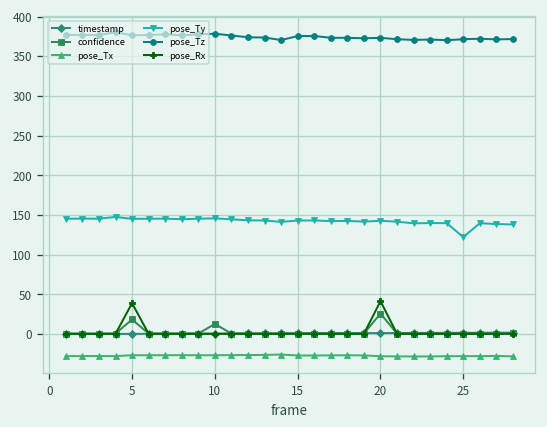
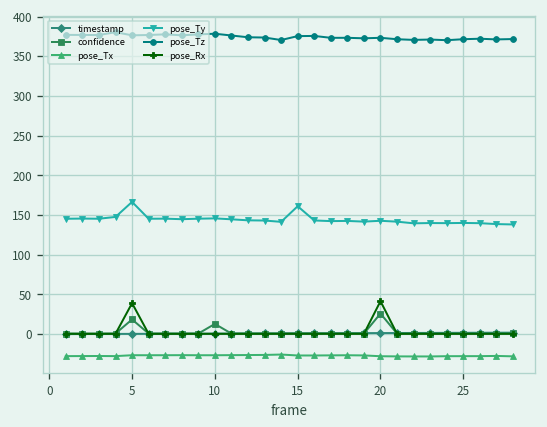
pose_Ty, 5: 150 -> 170
pose_Ty, 15: 140 -> 160
pose_Ty, 25: 120 -> 140
